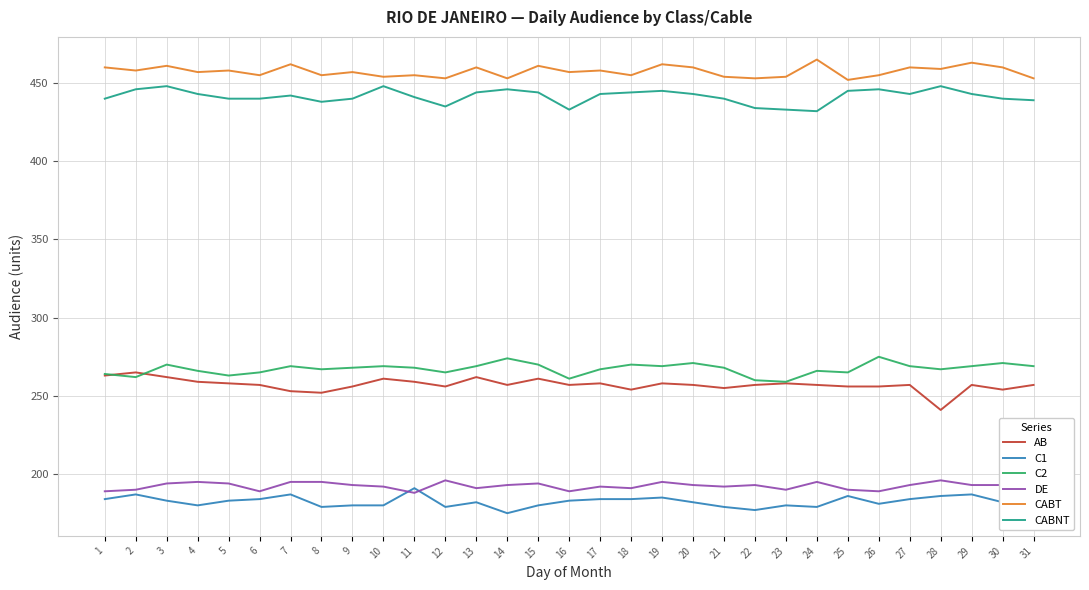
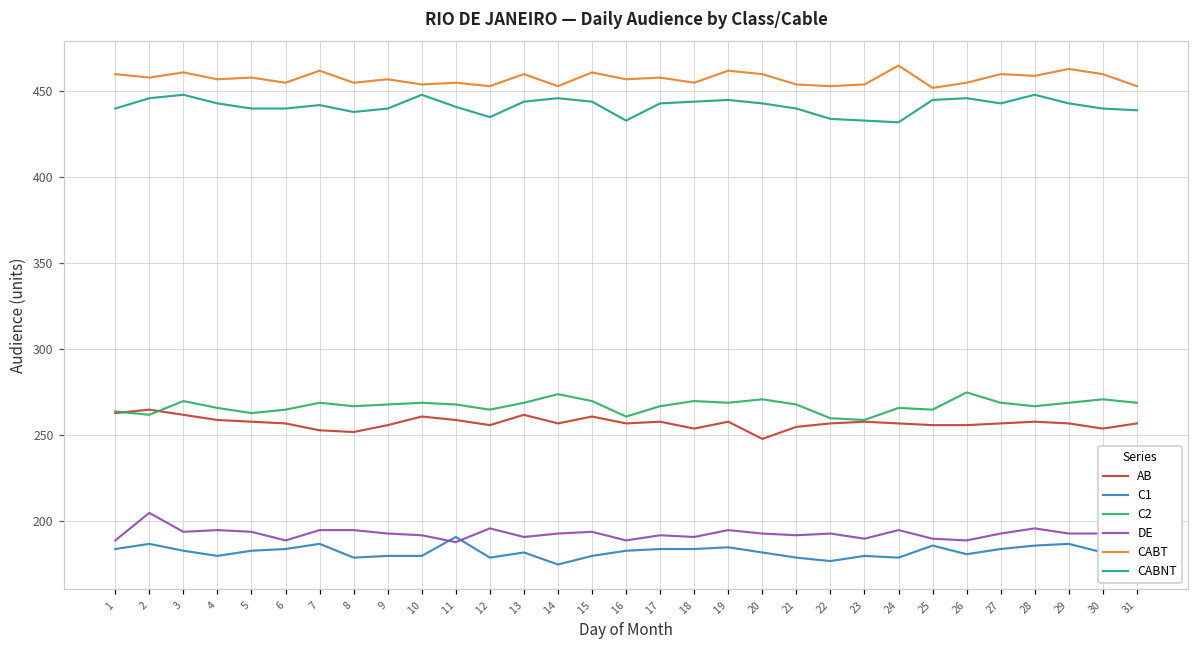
DE, 2: 190 -> 205
AB, 20: 257 -> 248
AB, 28: 241 -> 258
